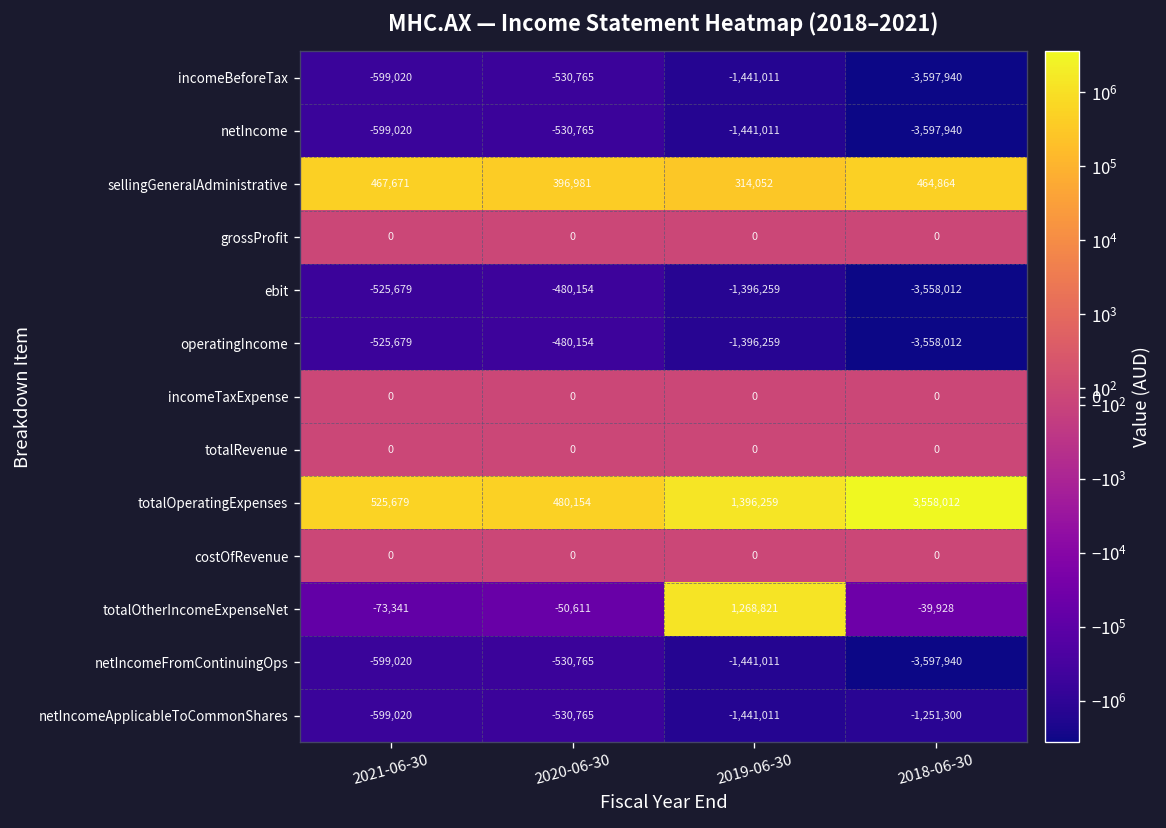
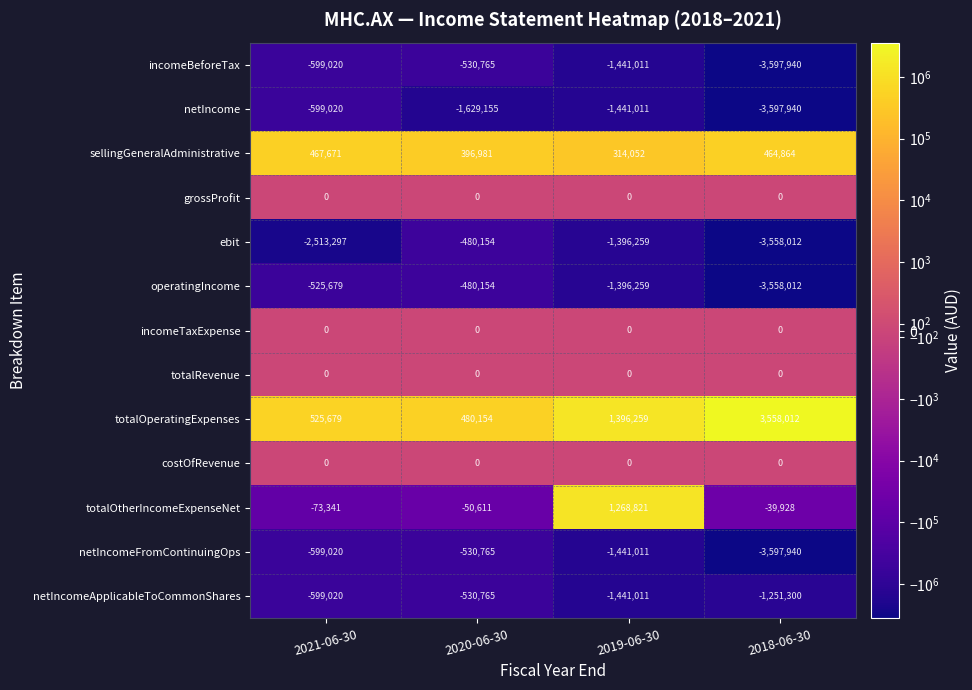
netIncome, 2020-06-30: -530,765 -> -1,629,155
ebit, 2021-06-30: -525,679 -> -2,513,297
